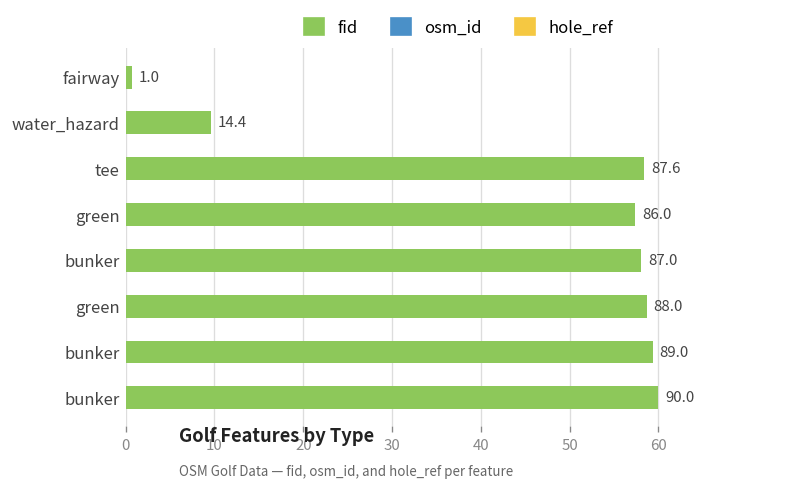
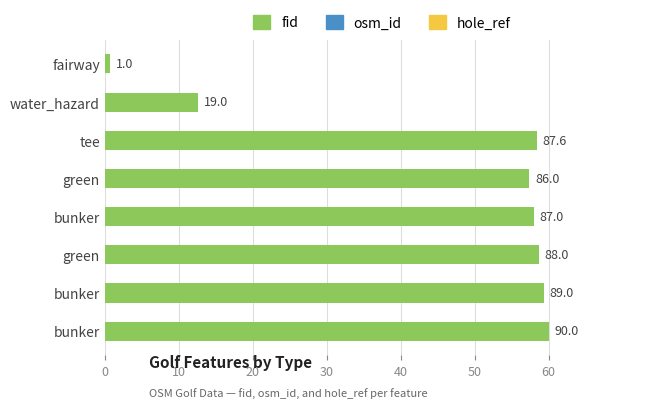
water_hazard: 14.4 -> 19.0
